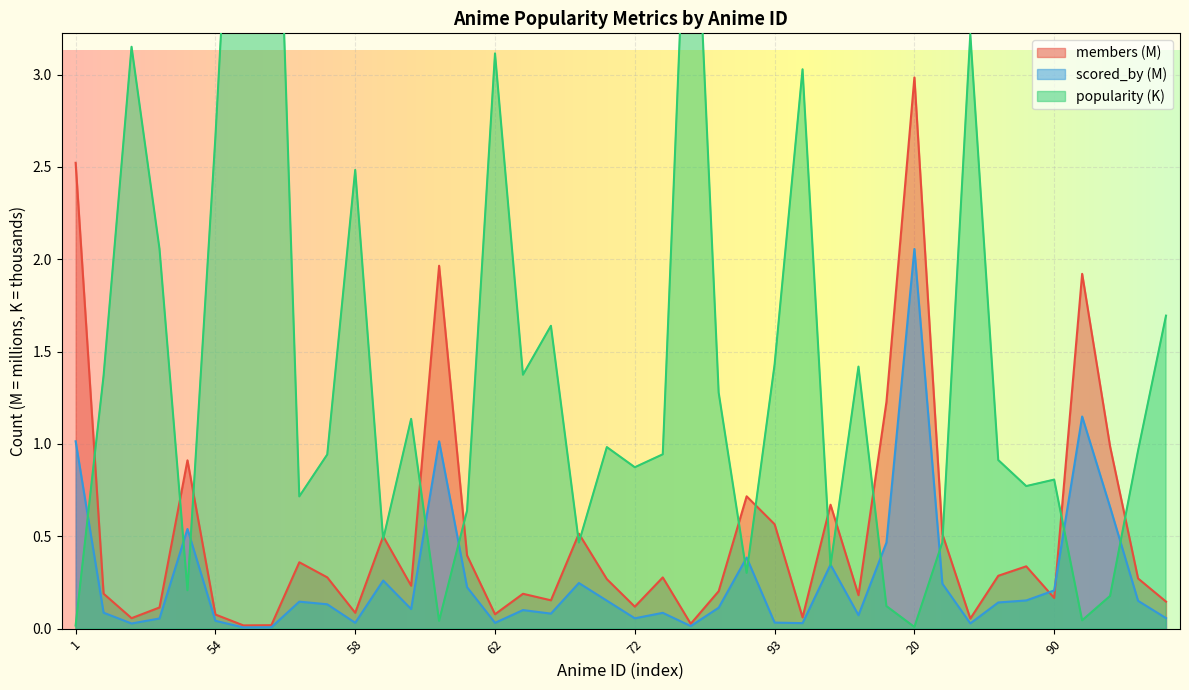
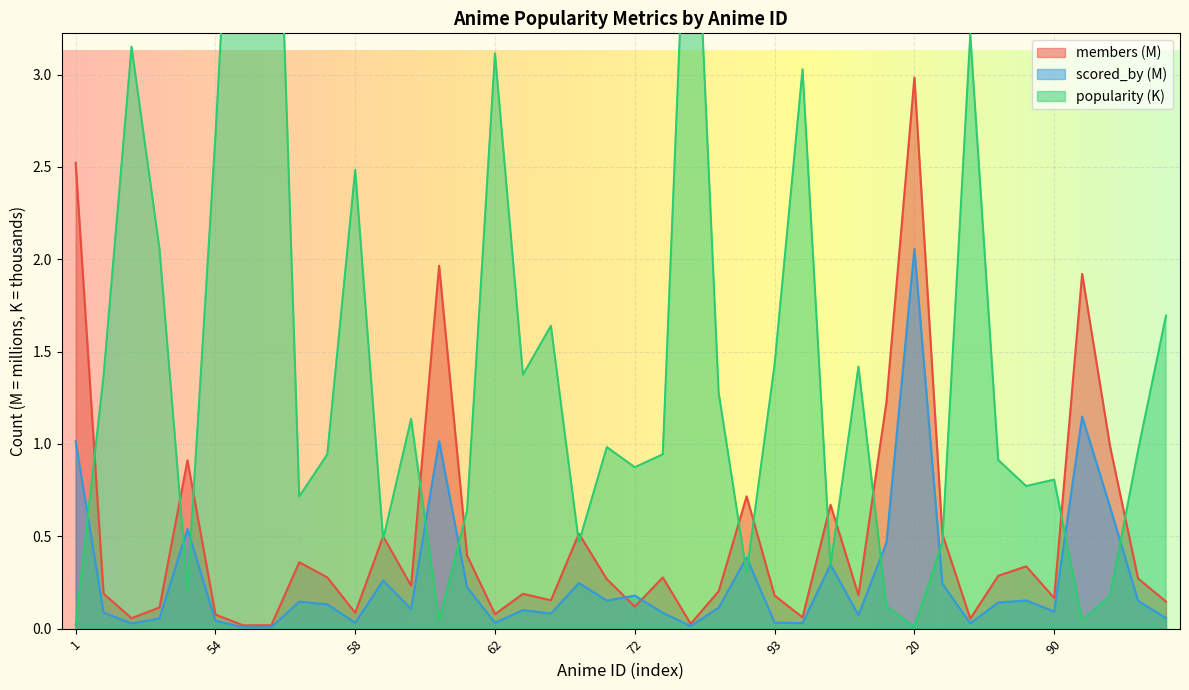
scored_by (M), 72: 0.06 -> 0.18
members (M), 93: 0.57 -> 0.18
scored_by (M), 90: 0.21 -> 0.09
